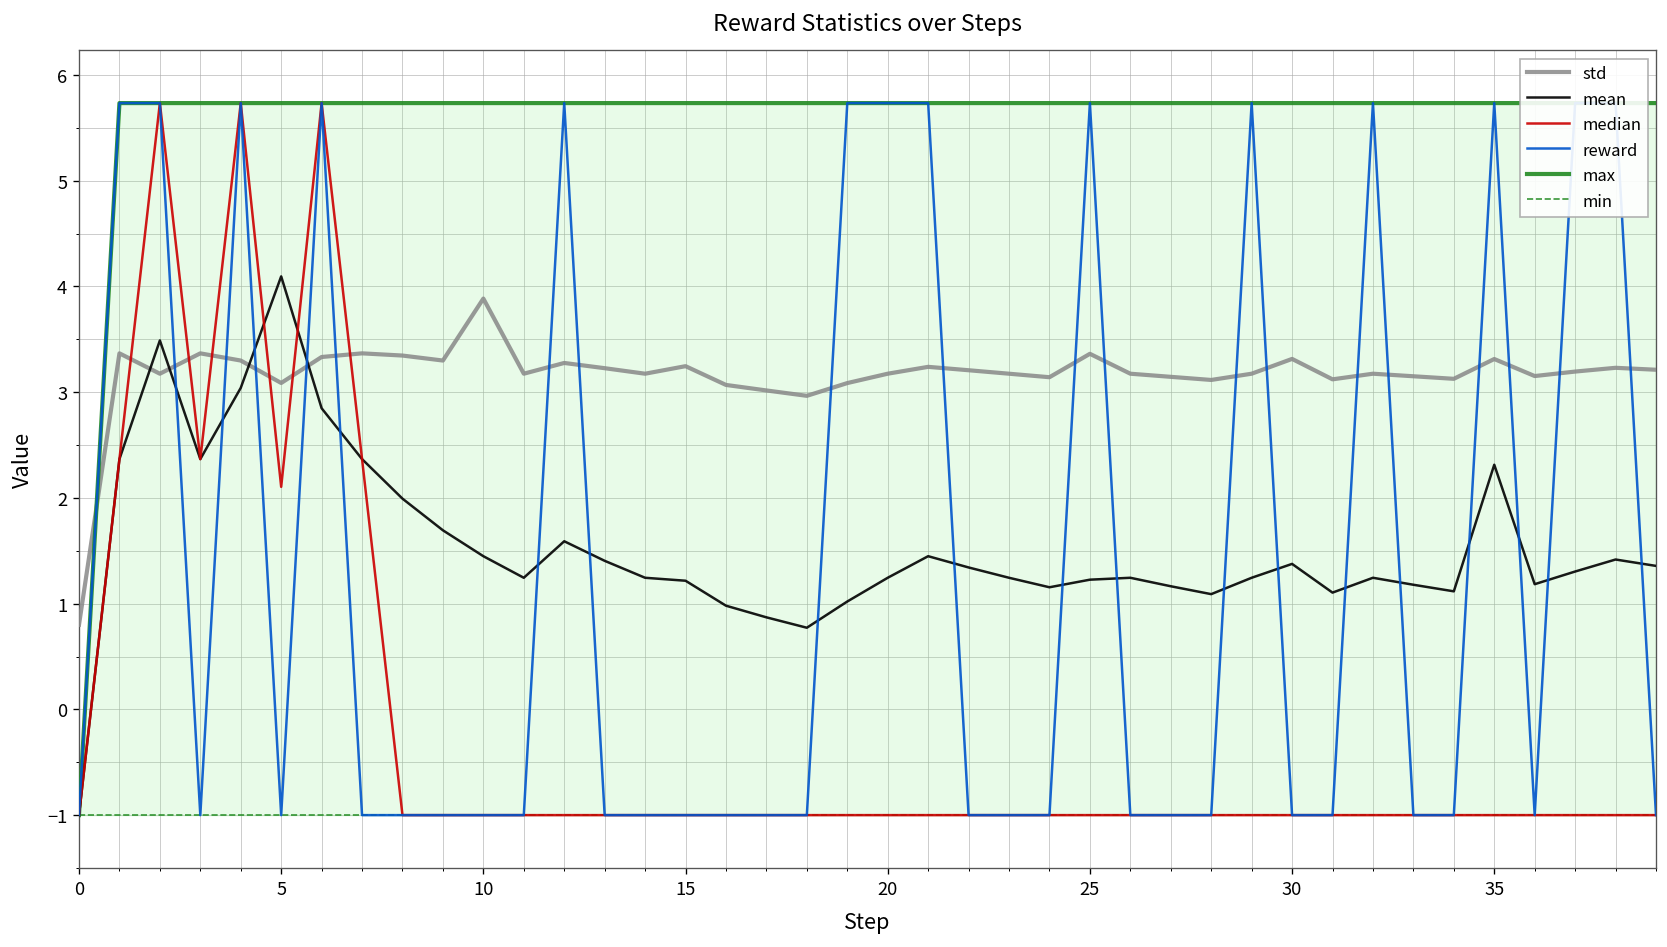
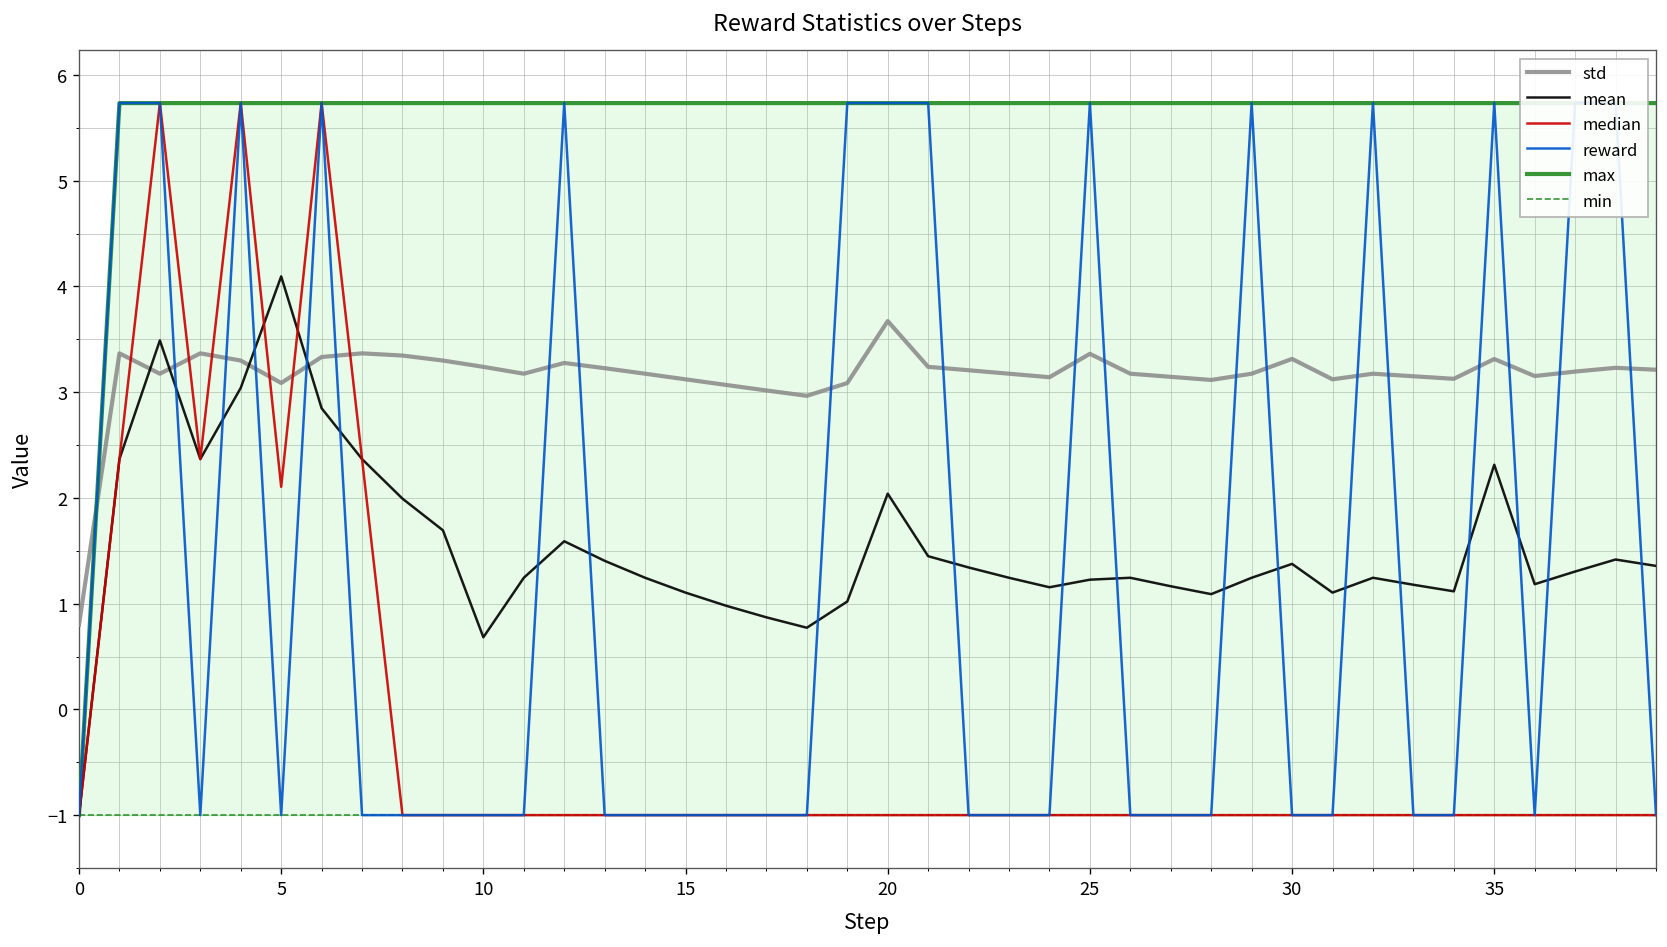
std, 10: 3.9 -> 3.2
mean, 10: 1.4 -> 0.7
std, 15: 3.2 -> 3.1
mean, 15: 1.2 -> 1.1
std, 20: 3.2 -> 3.7
mean, 20: 1.2 -> 2.0
